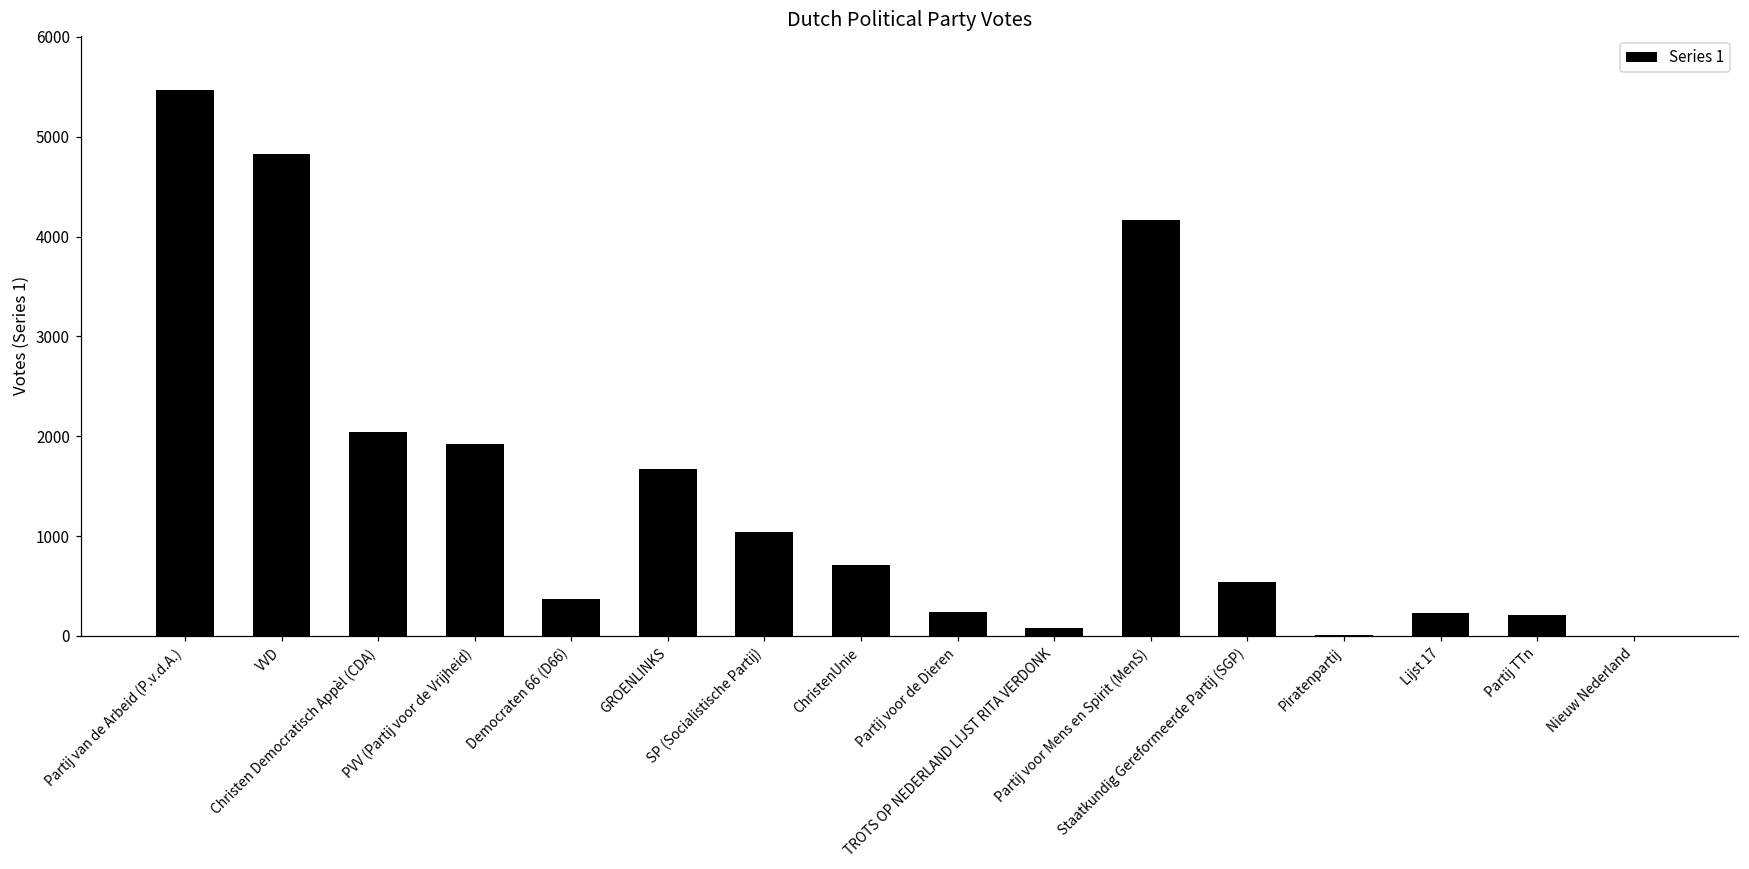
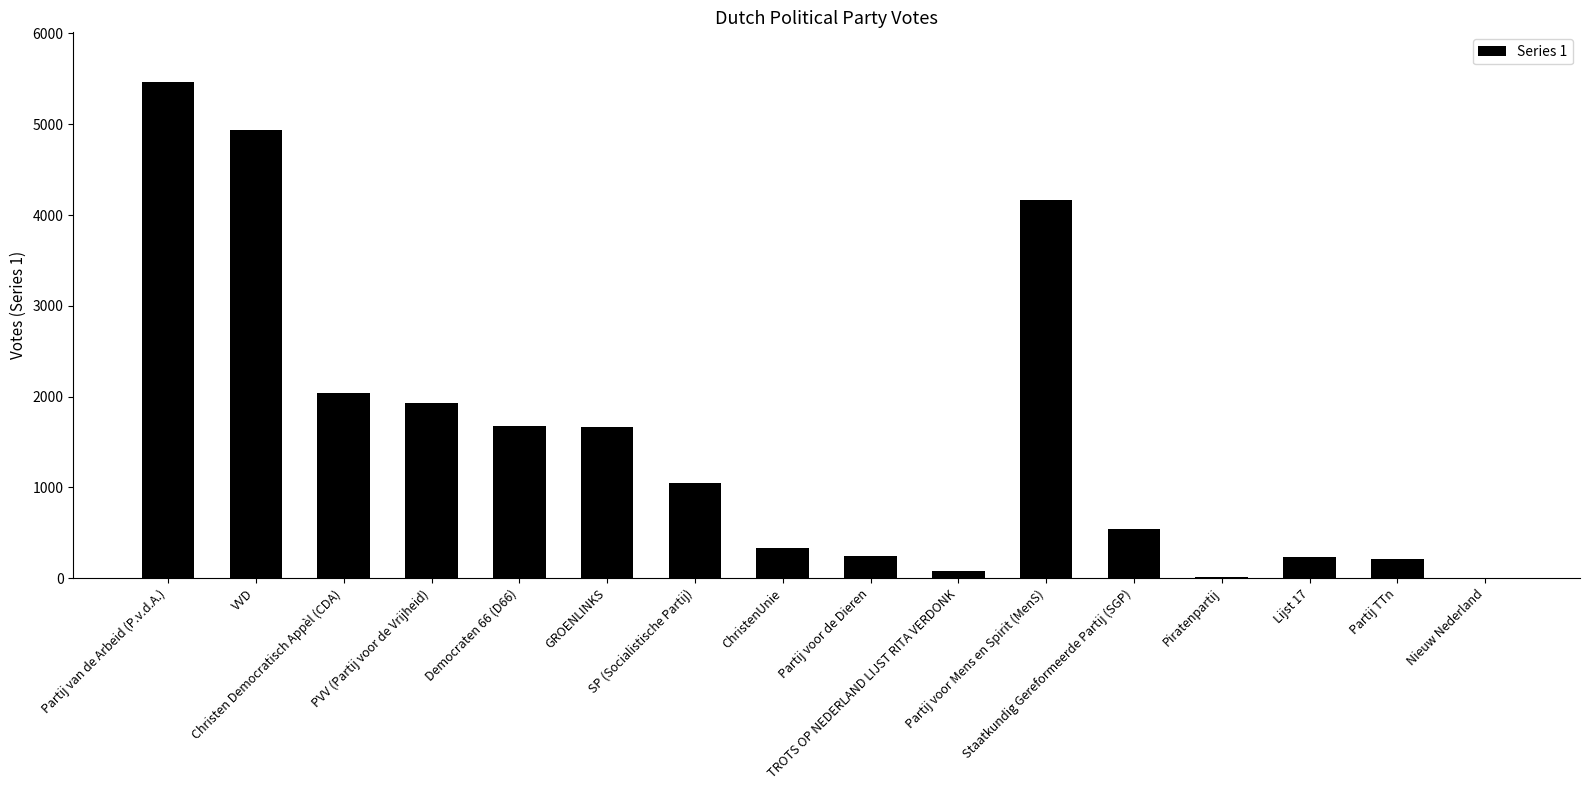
VVD: 4800 -> 4900
Democraten 66 (D66): 400 -> 1700
ChristenUnie: 700 -> 300
